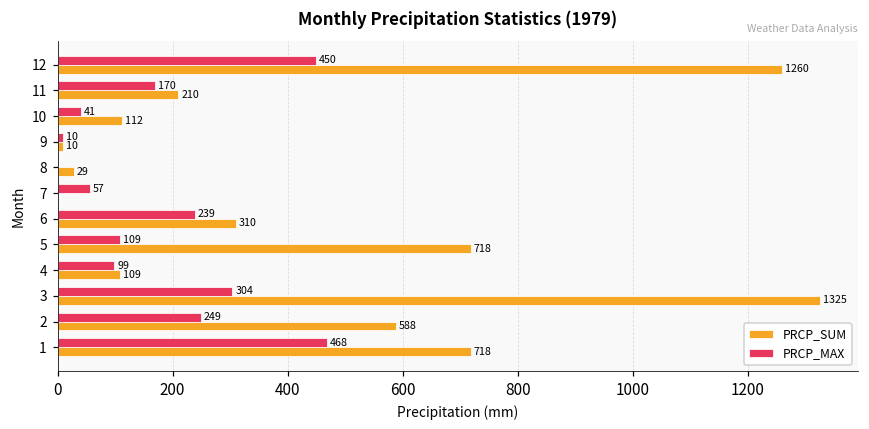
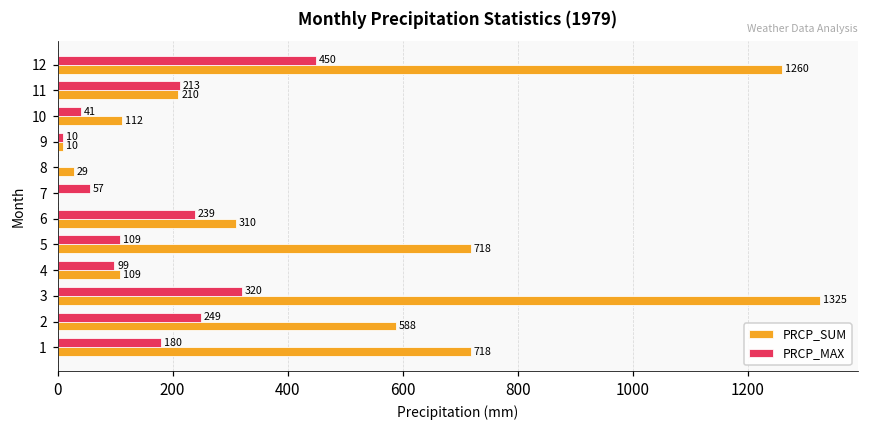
PRCP_MAX, 11: 170 -> 213
PRCP_MAX, 3: 304 -> 320
PRCP_MAX, 1: 468 -> 180
